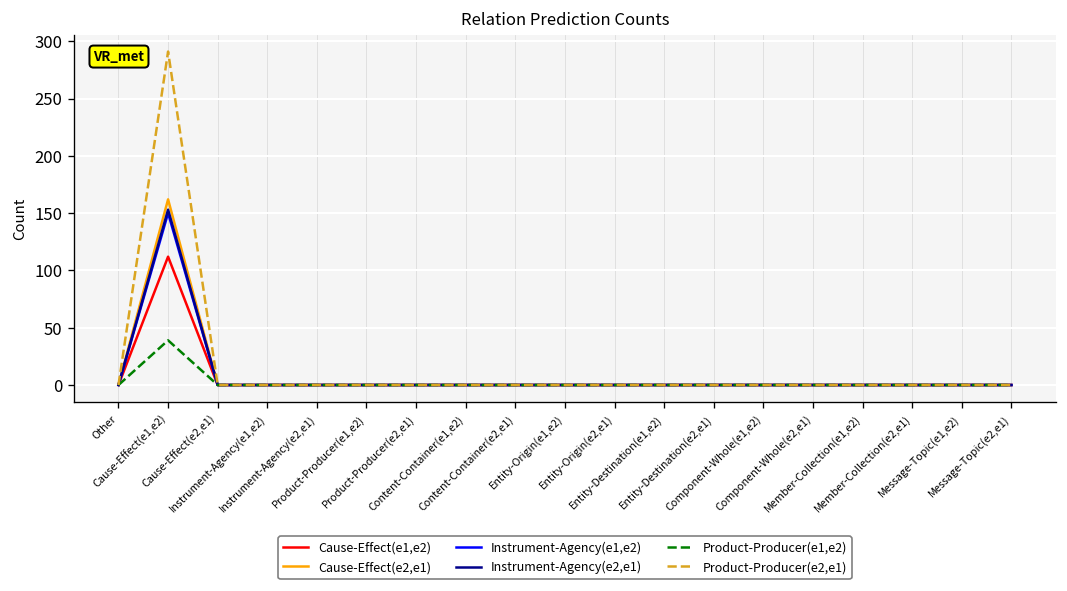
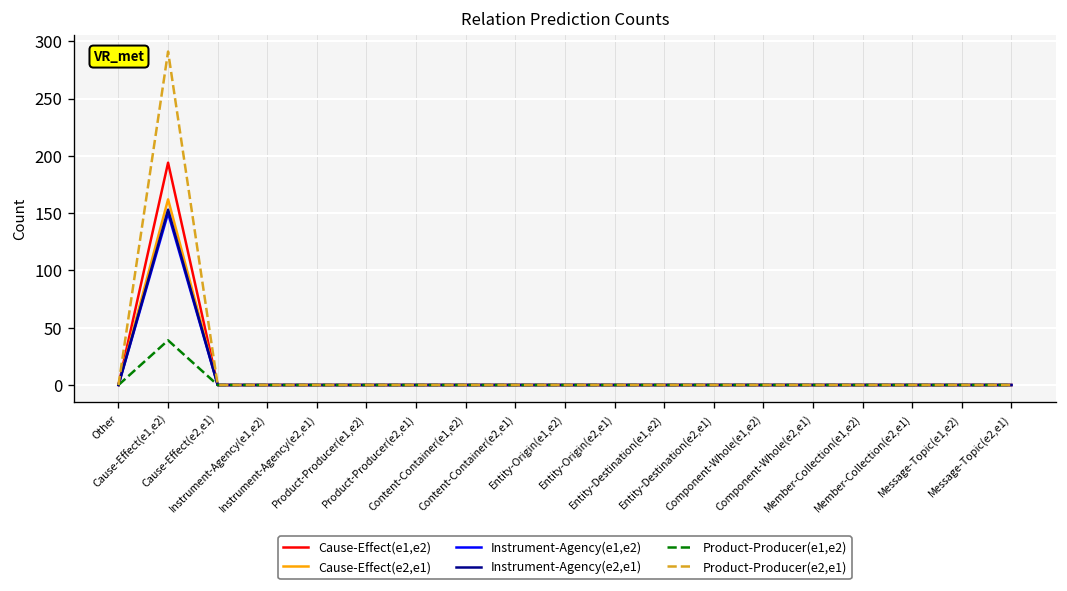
Cause-Effect(e1,e2), Cause-Effect(e1,e2): 110 -> 190
